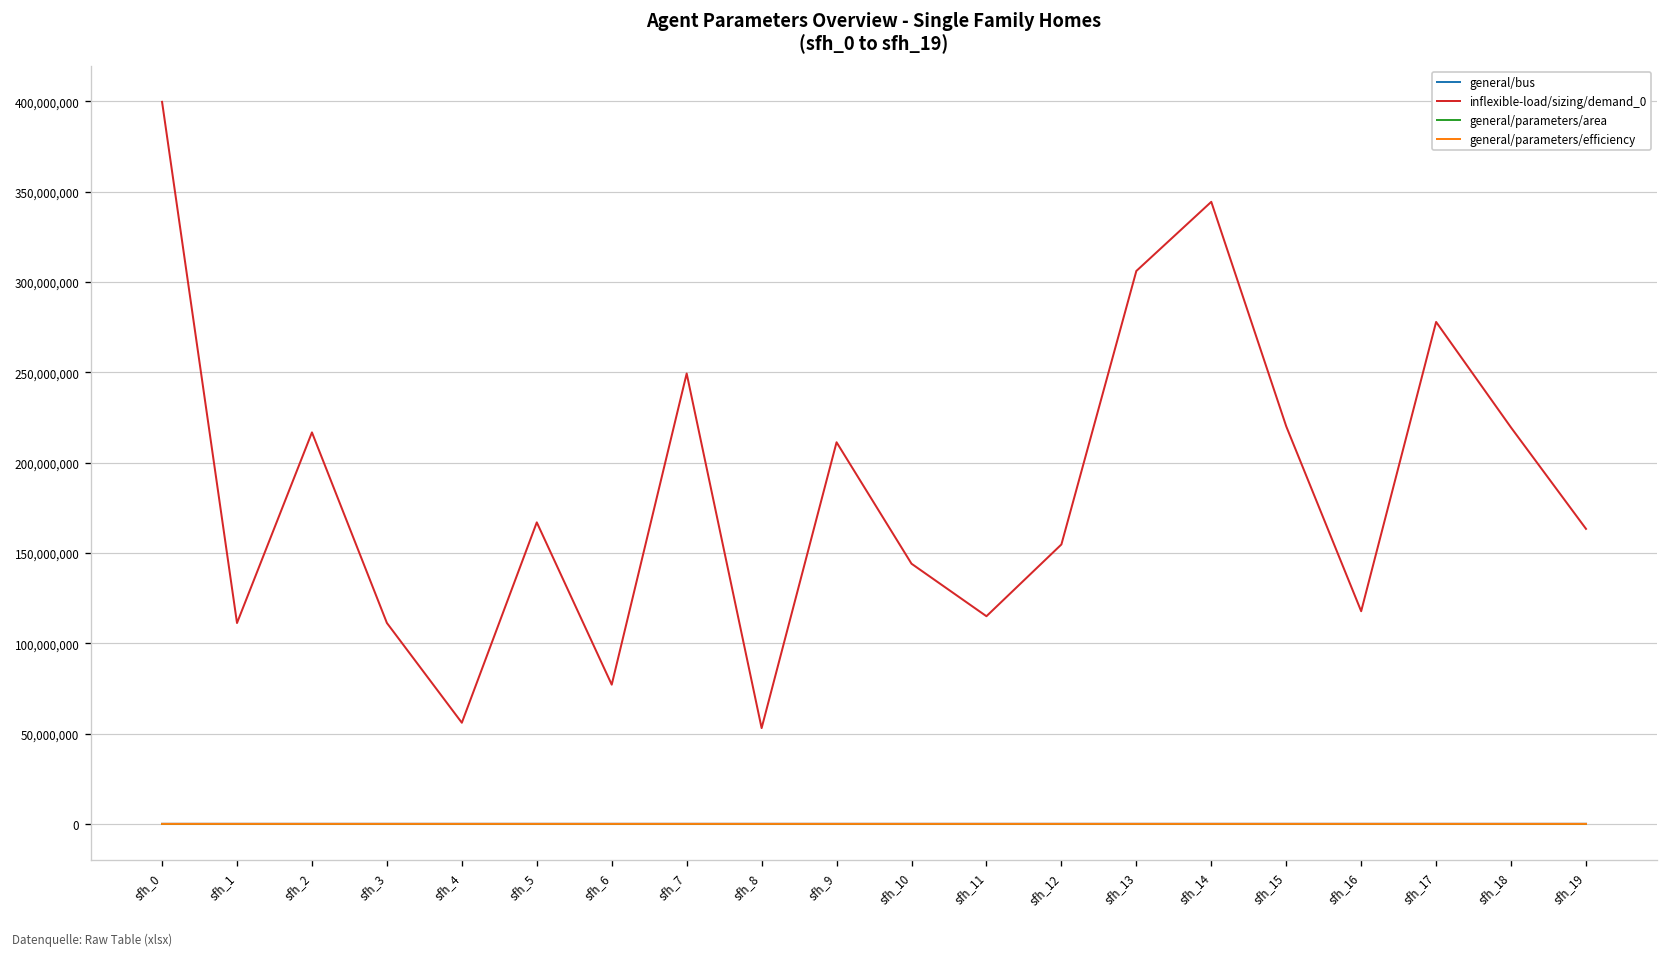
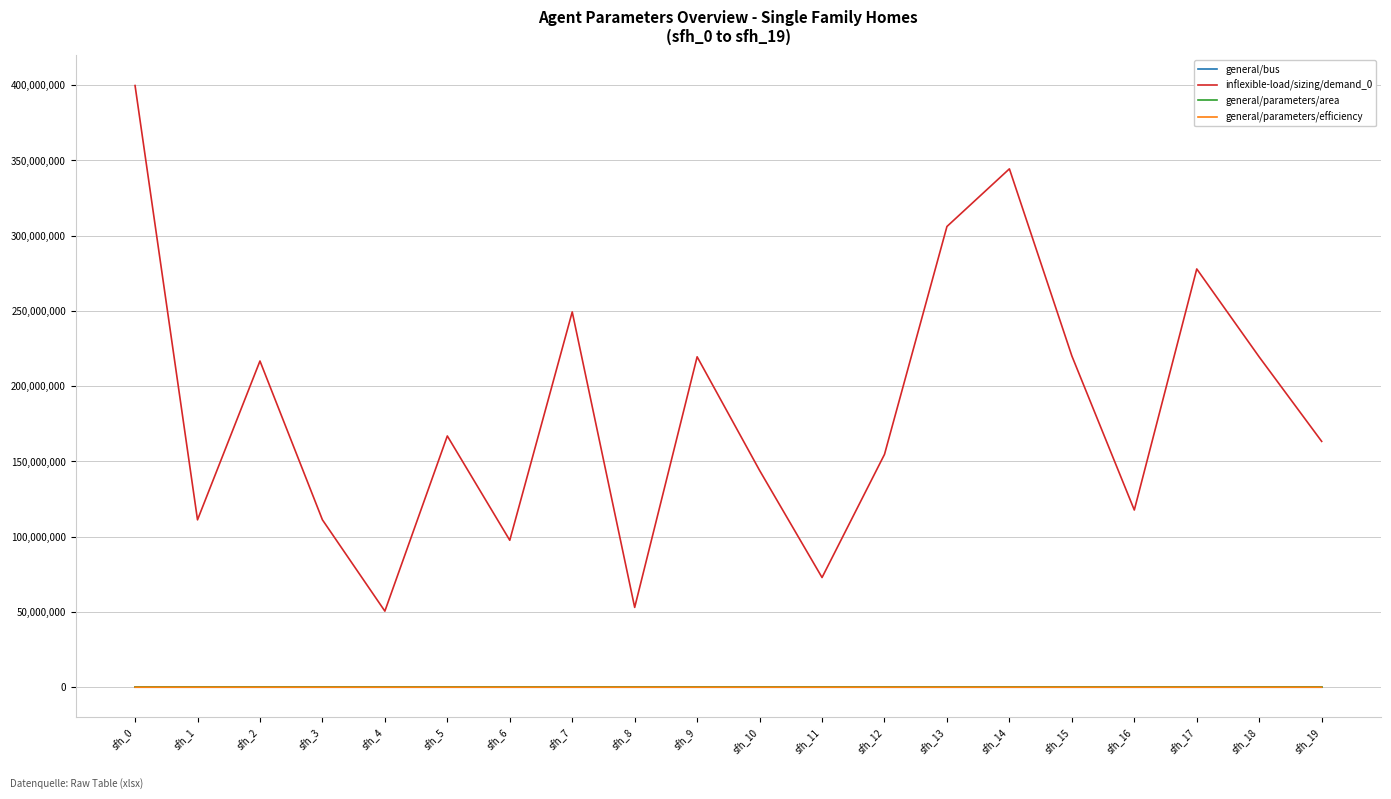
inflexible-load/sizing/demand_0, sfh_4: 56,000,000 -> 51,000,000
inflexible-load/sizing/demand_0, sfh_6: 77,000,000 -> 98,000,000
inflexible-load/sizing/demand_0, sfh_9: 211,000,000 -> 220,000,000
inflexible-load/sizing/demand_0, sfh_11: 115,000,000 -> 73,000,000
